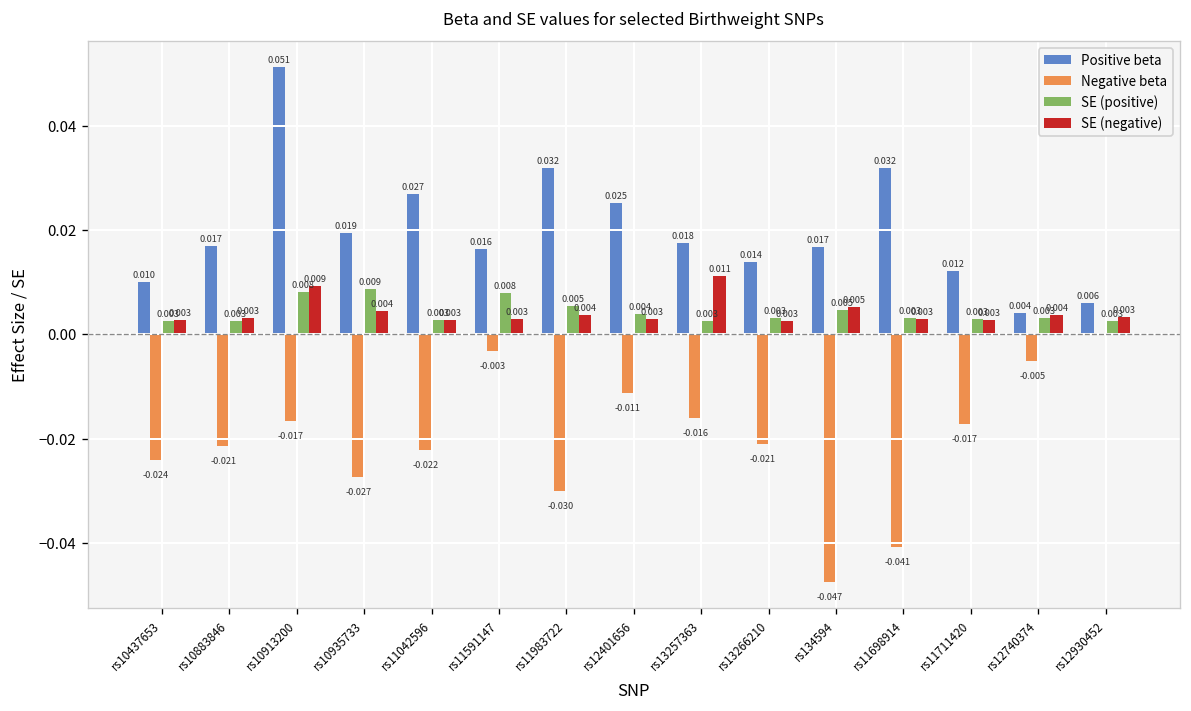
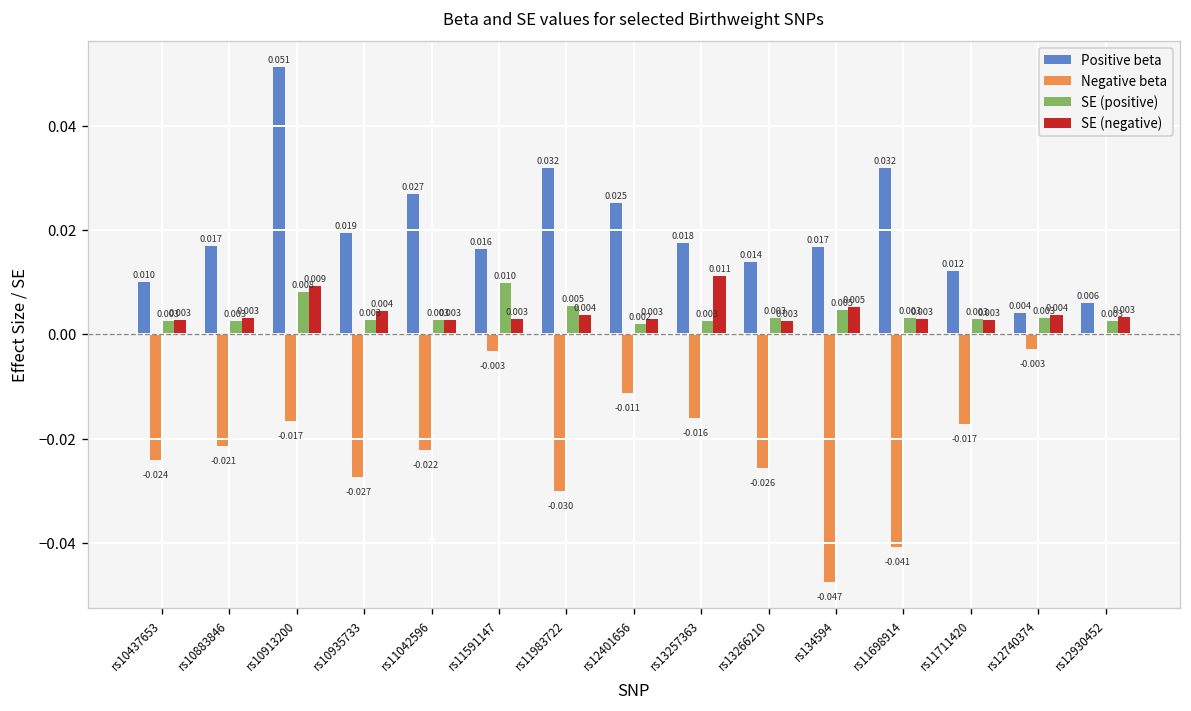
SE (positive), rs10935733: 0.009 -> 0.003
SE (positive), rs11591147: 0.008 -> 0.010
SE (positive), rs12401656: 0.004 -> 0.002
Negative beta, rs13266210: -0.021 -> -0.026
Negative beta, rs12740374: -0.005 -> -0.003
